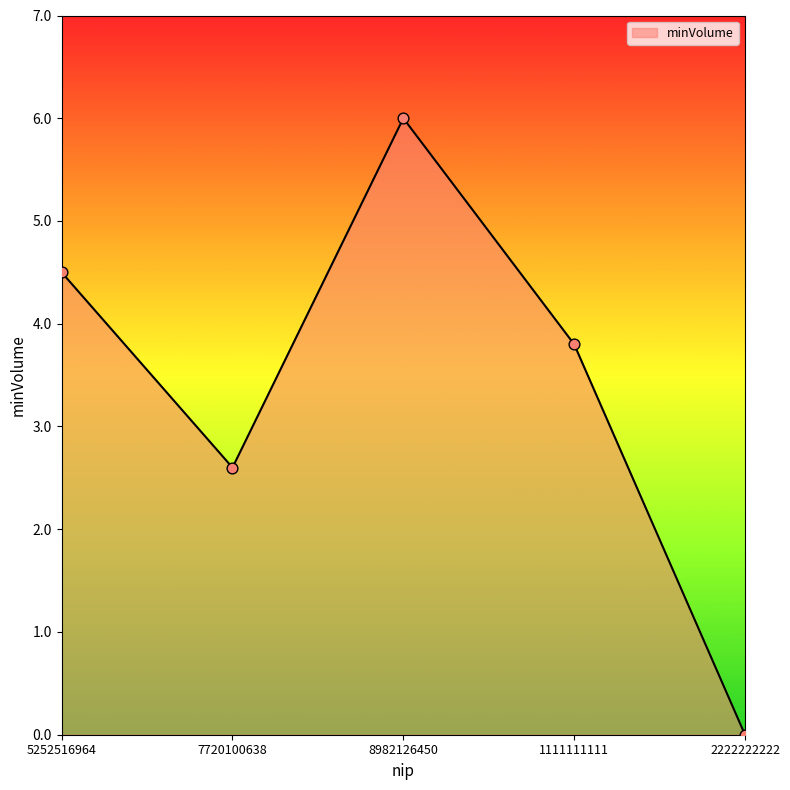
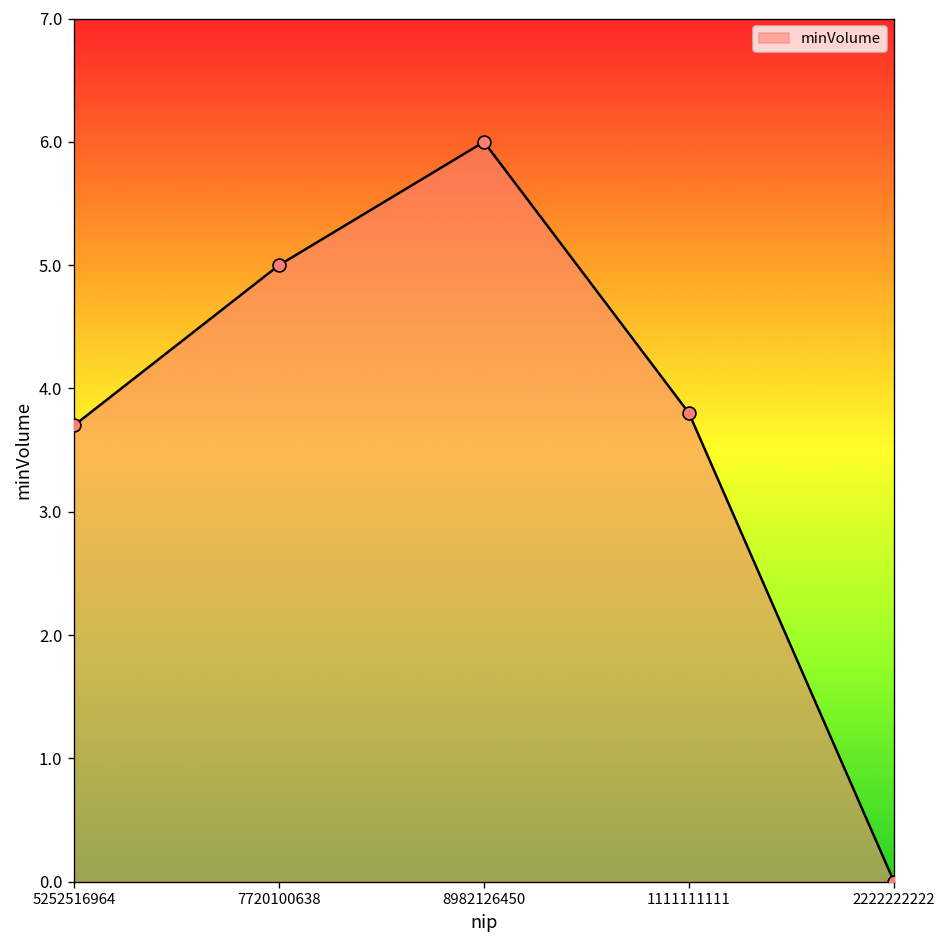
5252516964: 4.5 -> 3.7
7720100638: 2.6 -> 5.0
